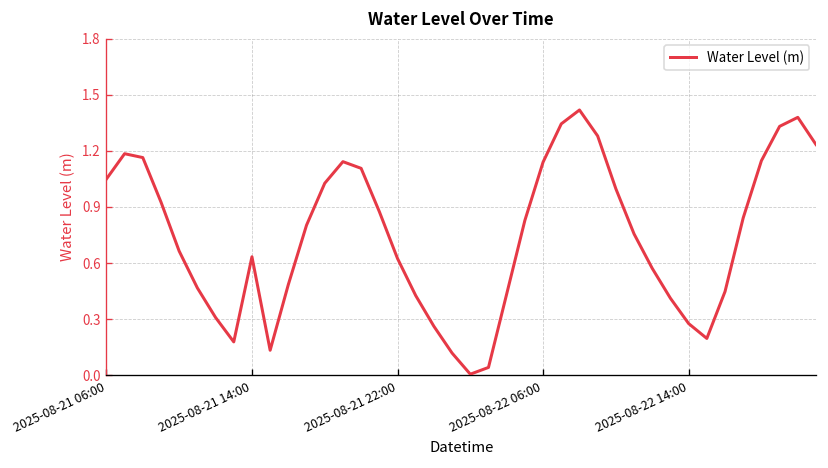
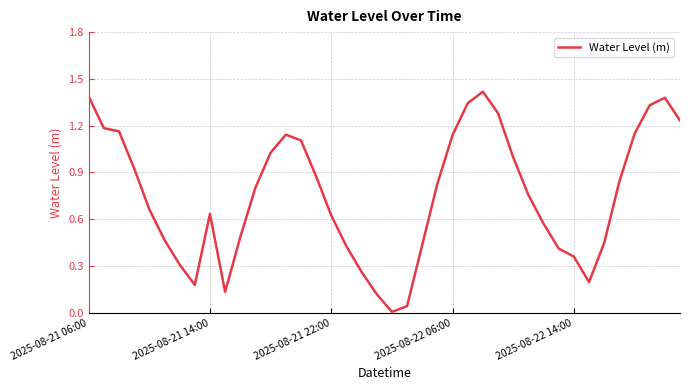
2025-08-21 06:00: 1.05 -> 1.39
2025-08-22 14:00: 0.28 -> 0.36
